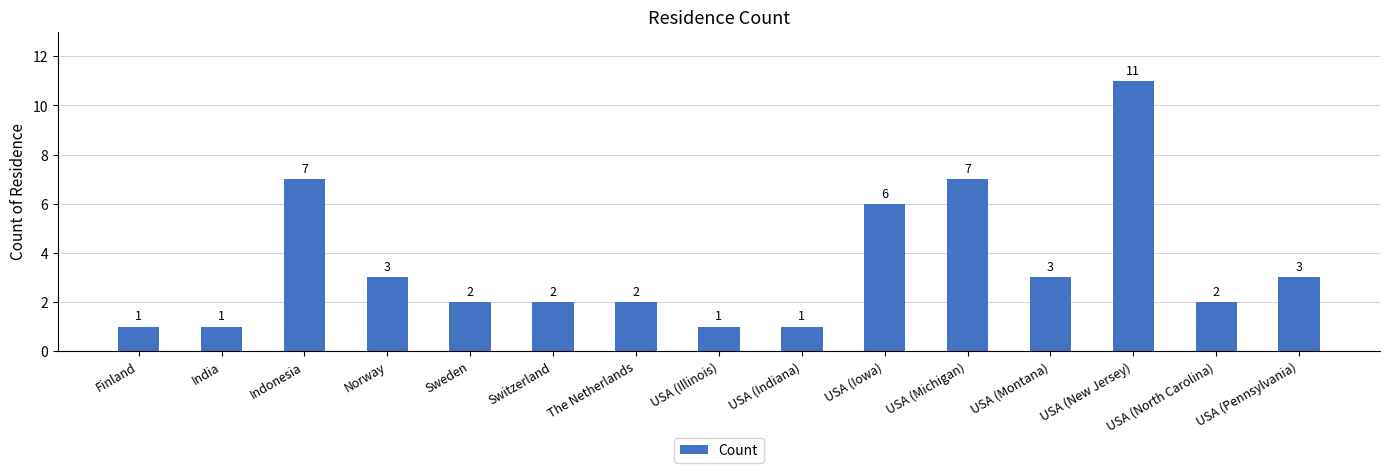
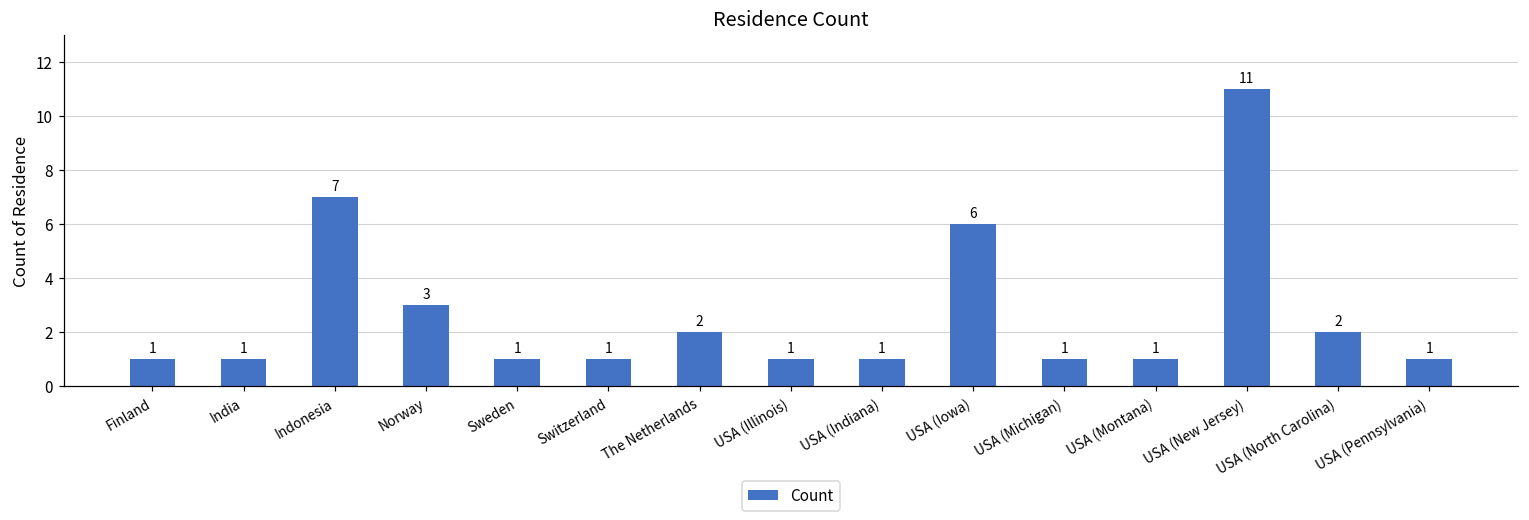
Sweden: 2 -> 1
Switzerland: 2 -> 1
USA (Michigan): 7 -> 1
USA (Montana): 3 -> 1
USA (Pennsylvania): 3 -> 1
